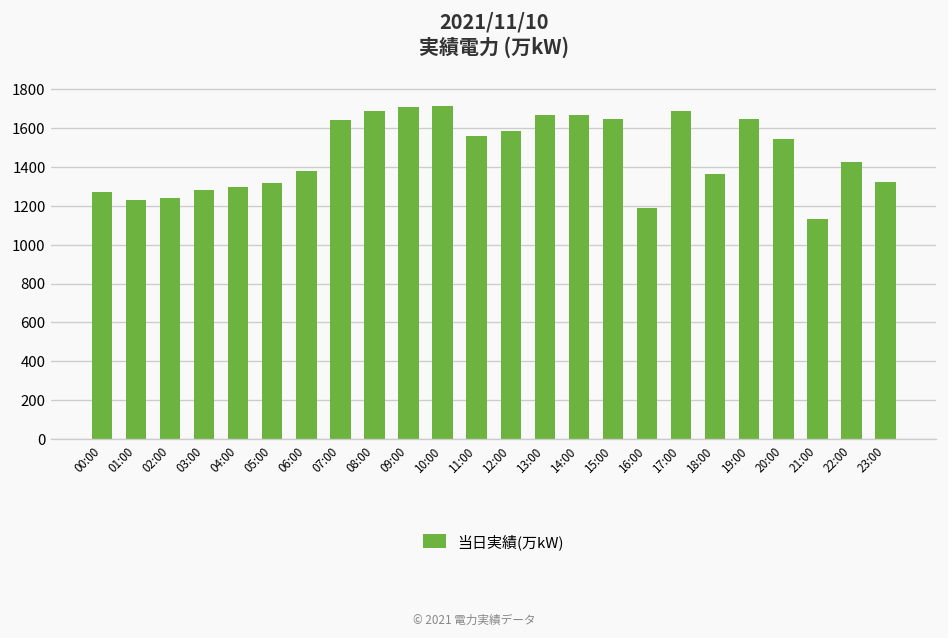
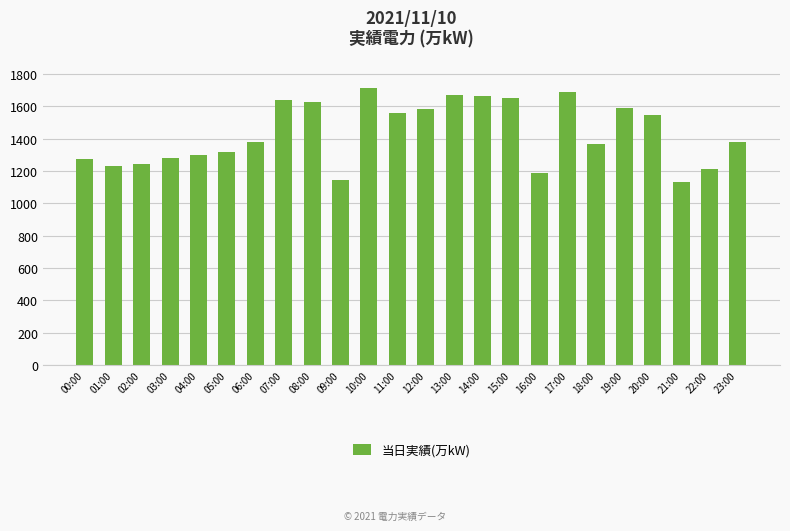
08:00: 1690 -> 1630
09:00: 1710 -> 1140
19:00: 1650 -> 1590
22:00: 1430 -> 1210
23:00: 1330 -> 1380
